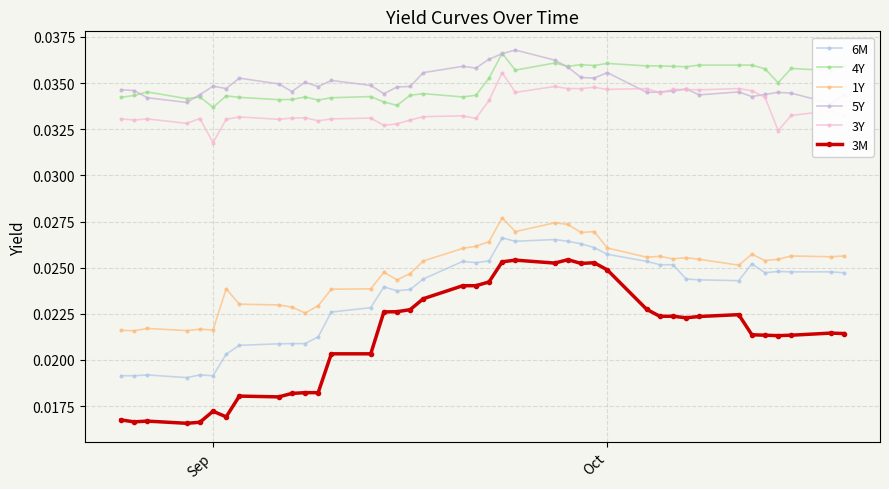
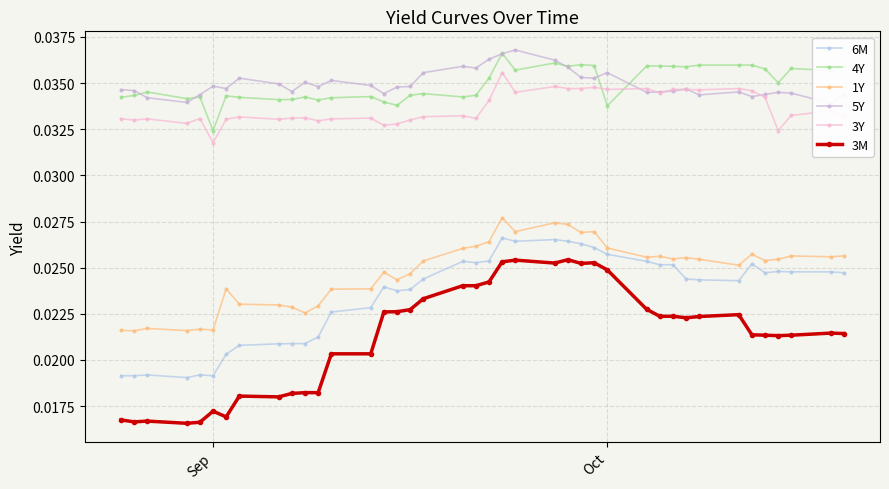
4Y, Sep: 0.0337 -> 0.0324
4Y, Oct: 0.0361 -> 0.0338
